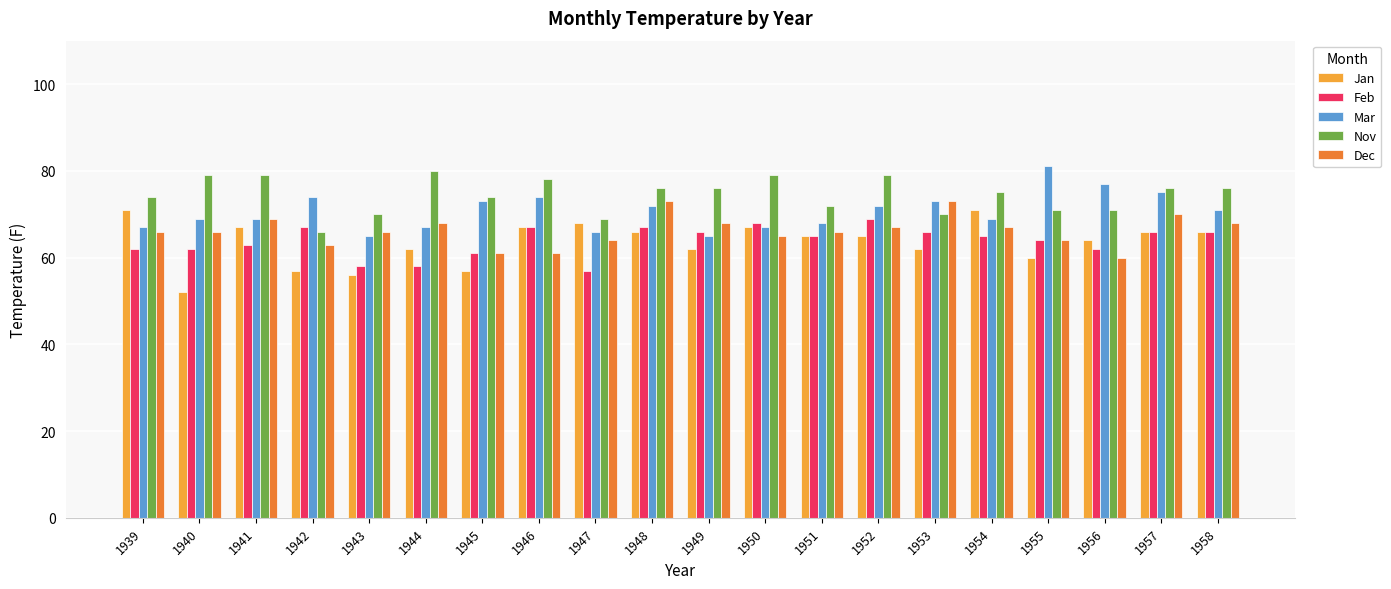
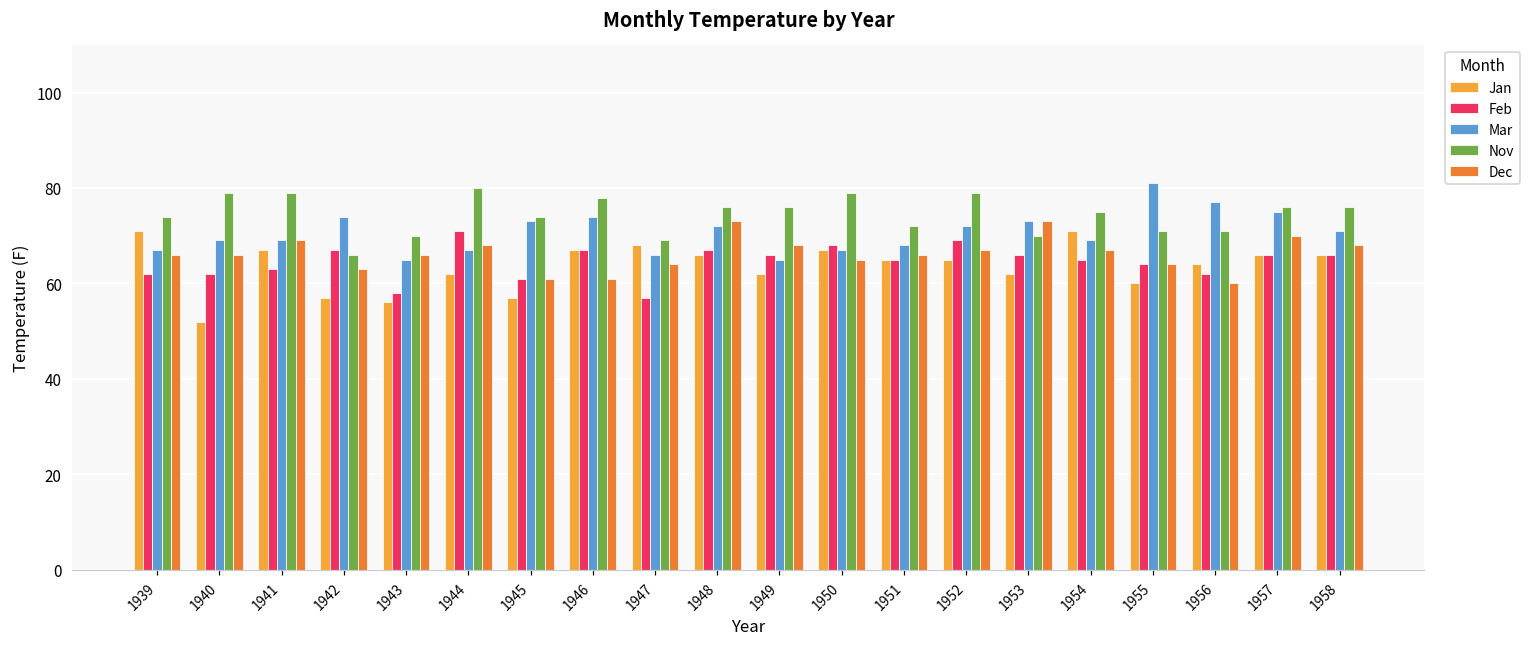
Feb, 1944: 58 -> 71
